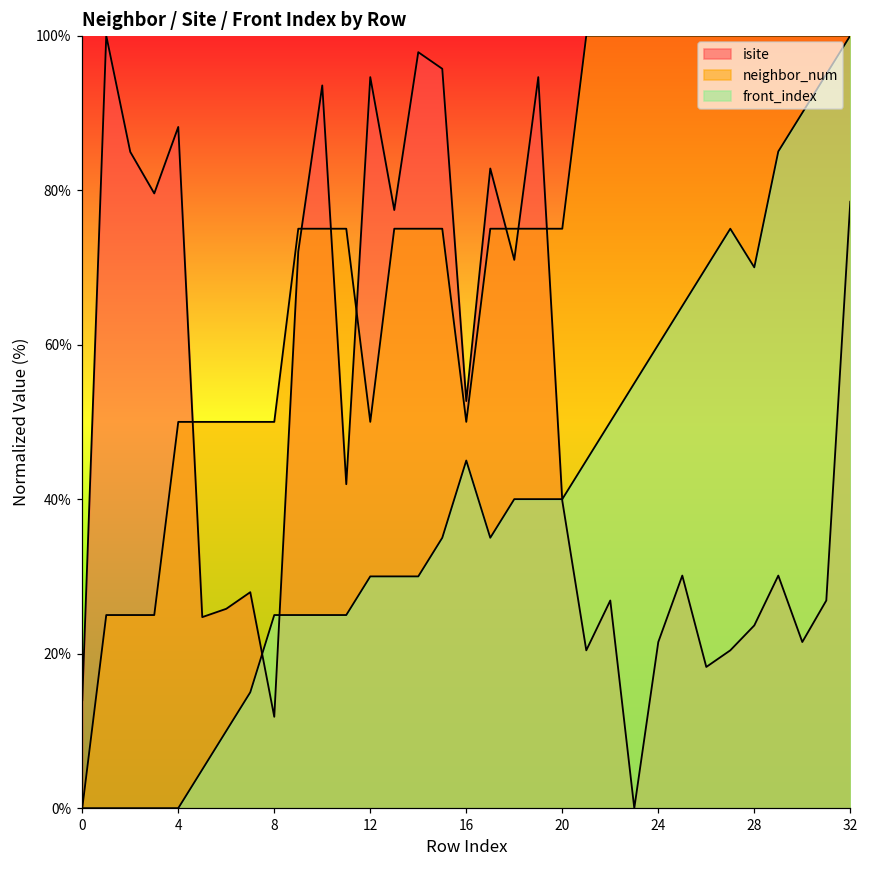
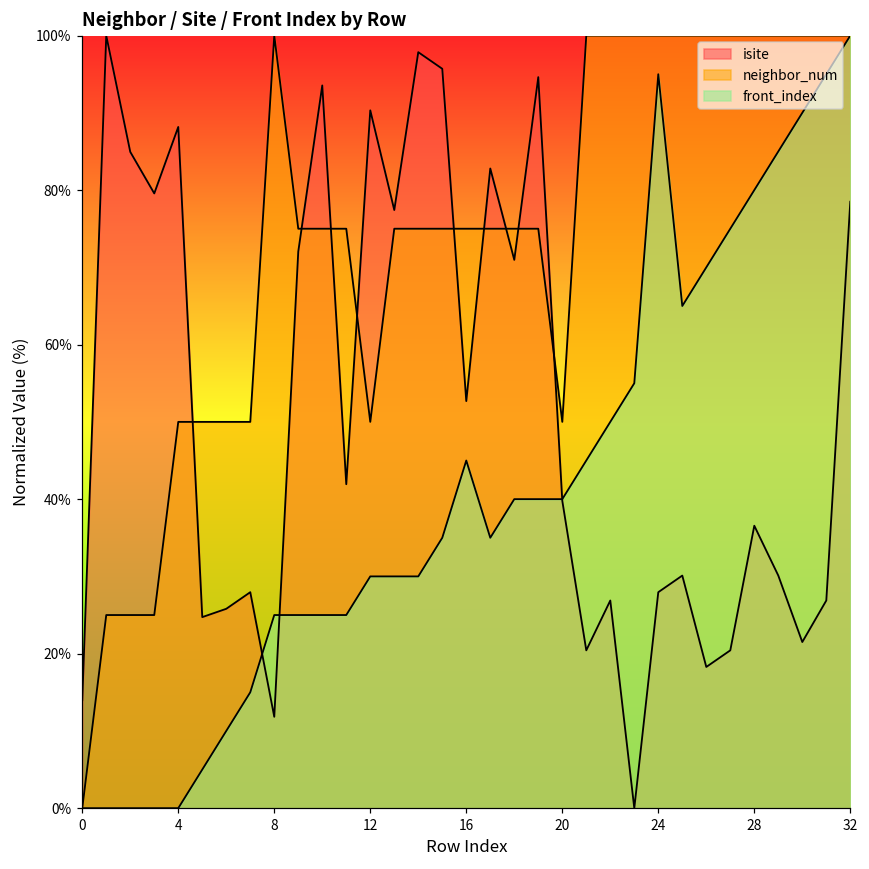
neighbor_num, 8: 50% -> 100%
isite, 12: 95% -> 90%
neighbor_num, 16: 50% -> 75%
neighbor_num, 20: 75% -> 50%
isite, 24: 22% -> 28%
front_index, 24: 60% -> 95%
isite, 28: 24% -> 37%
front_index, 28: 70% -> 80%
